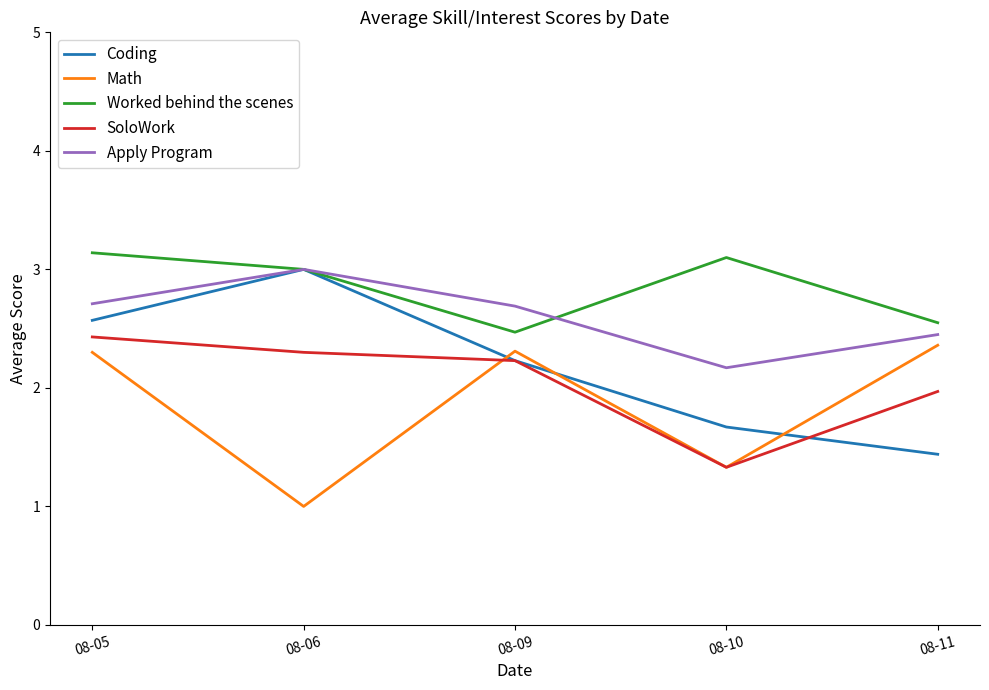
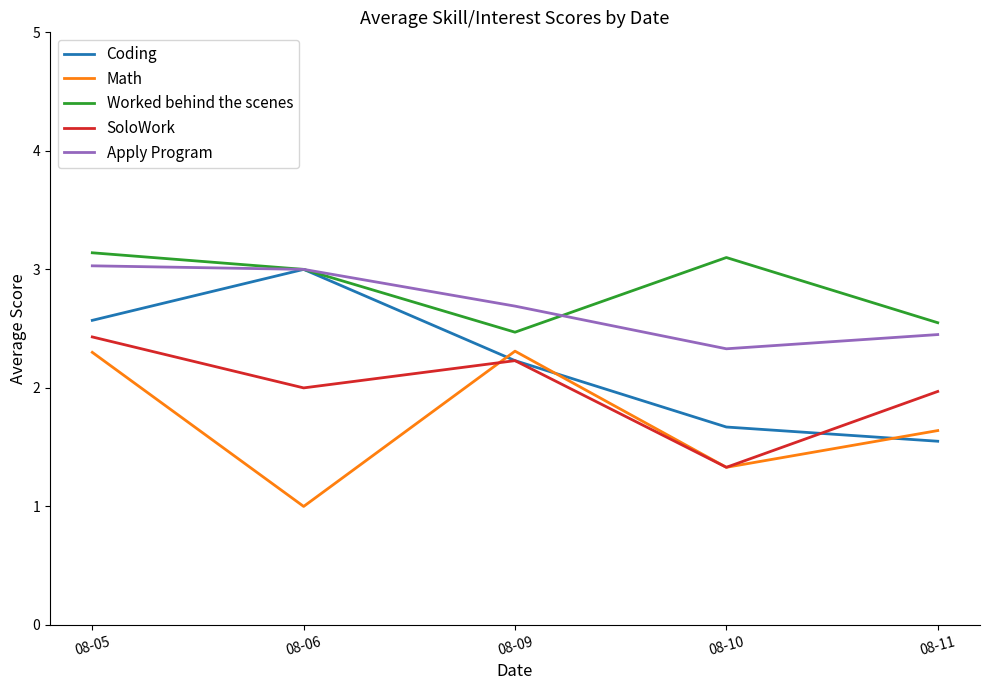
Apply Program, 08-05: 2.71 -> 3.03
SoloWork, 08-06: 2.3 -> 2.0
Apply Program, 08-10: 2.17 -> 2.33
Coding, 08-11: 1.44 -> 1.55
Math, 08-11: 2.36 -> 1.64
